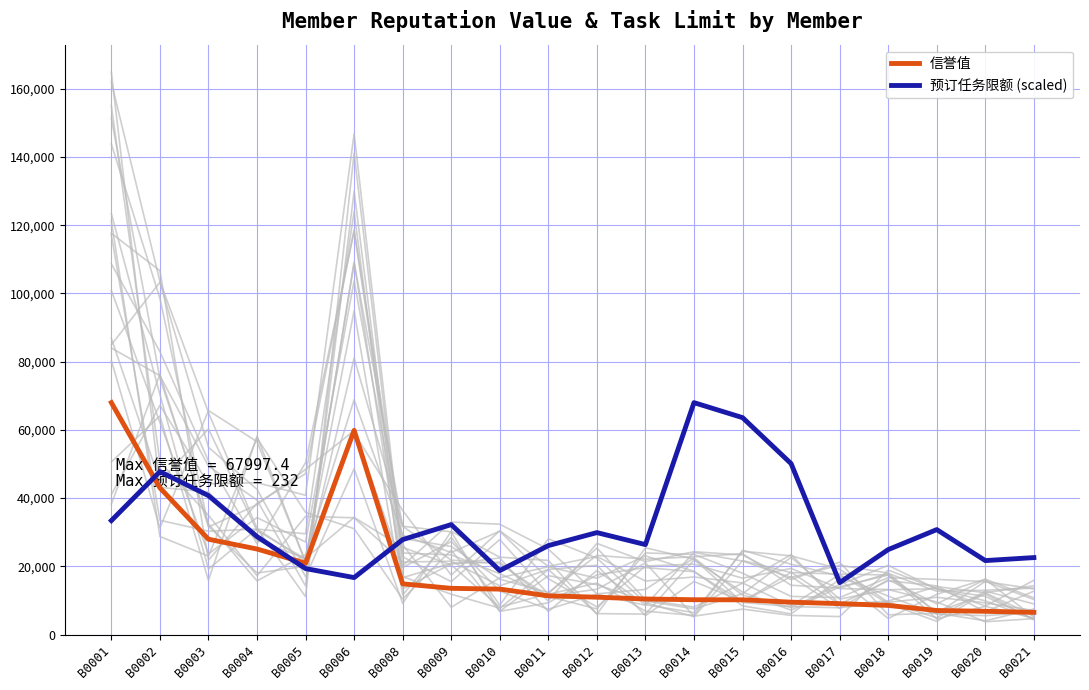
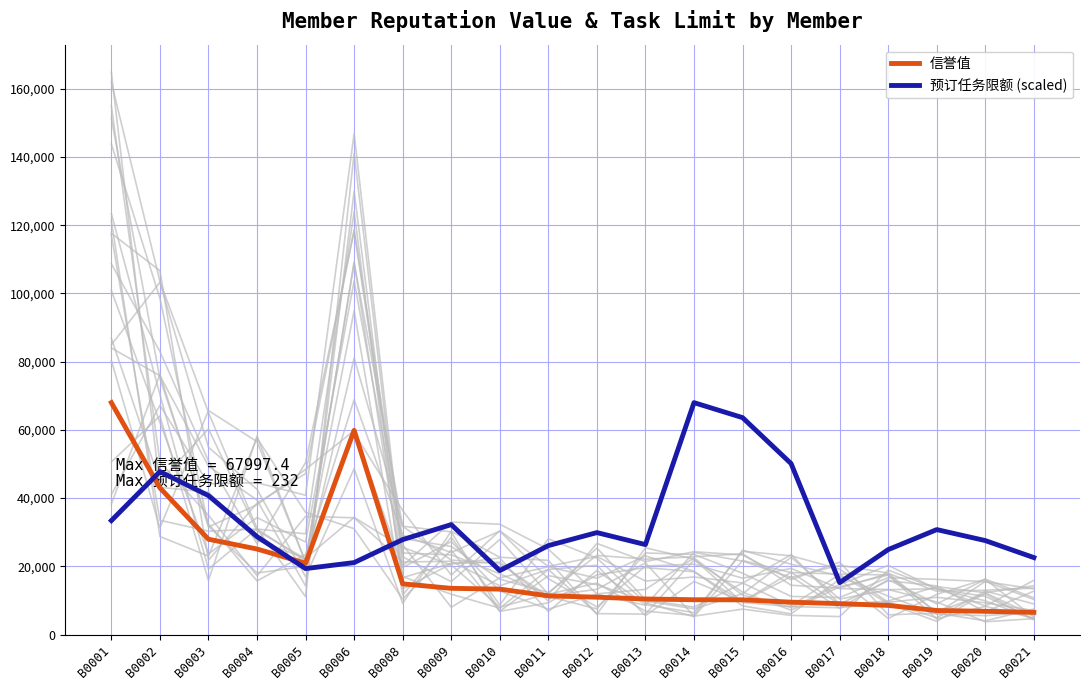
预订任务限额 (scaled), B0006: 17,000 -> 21,000
预订任务限额 (scaled), B0020: 22,000 -> 28,000
